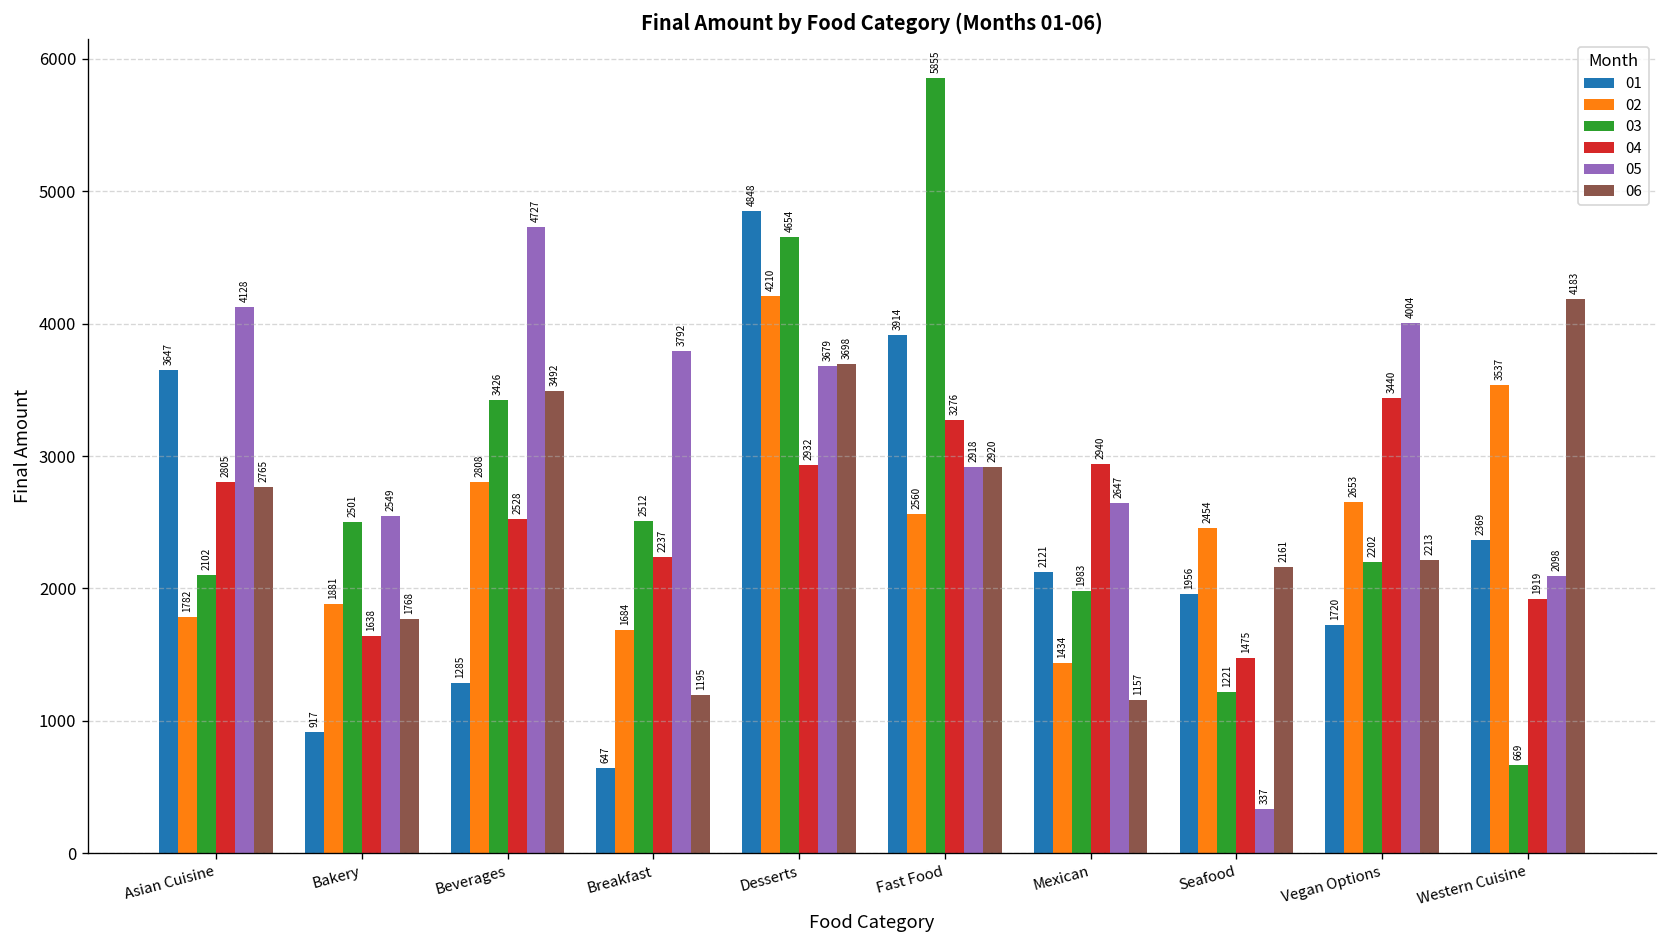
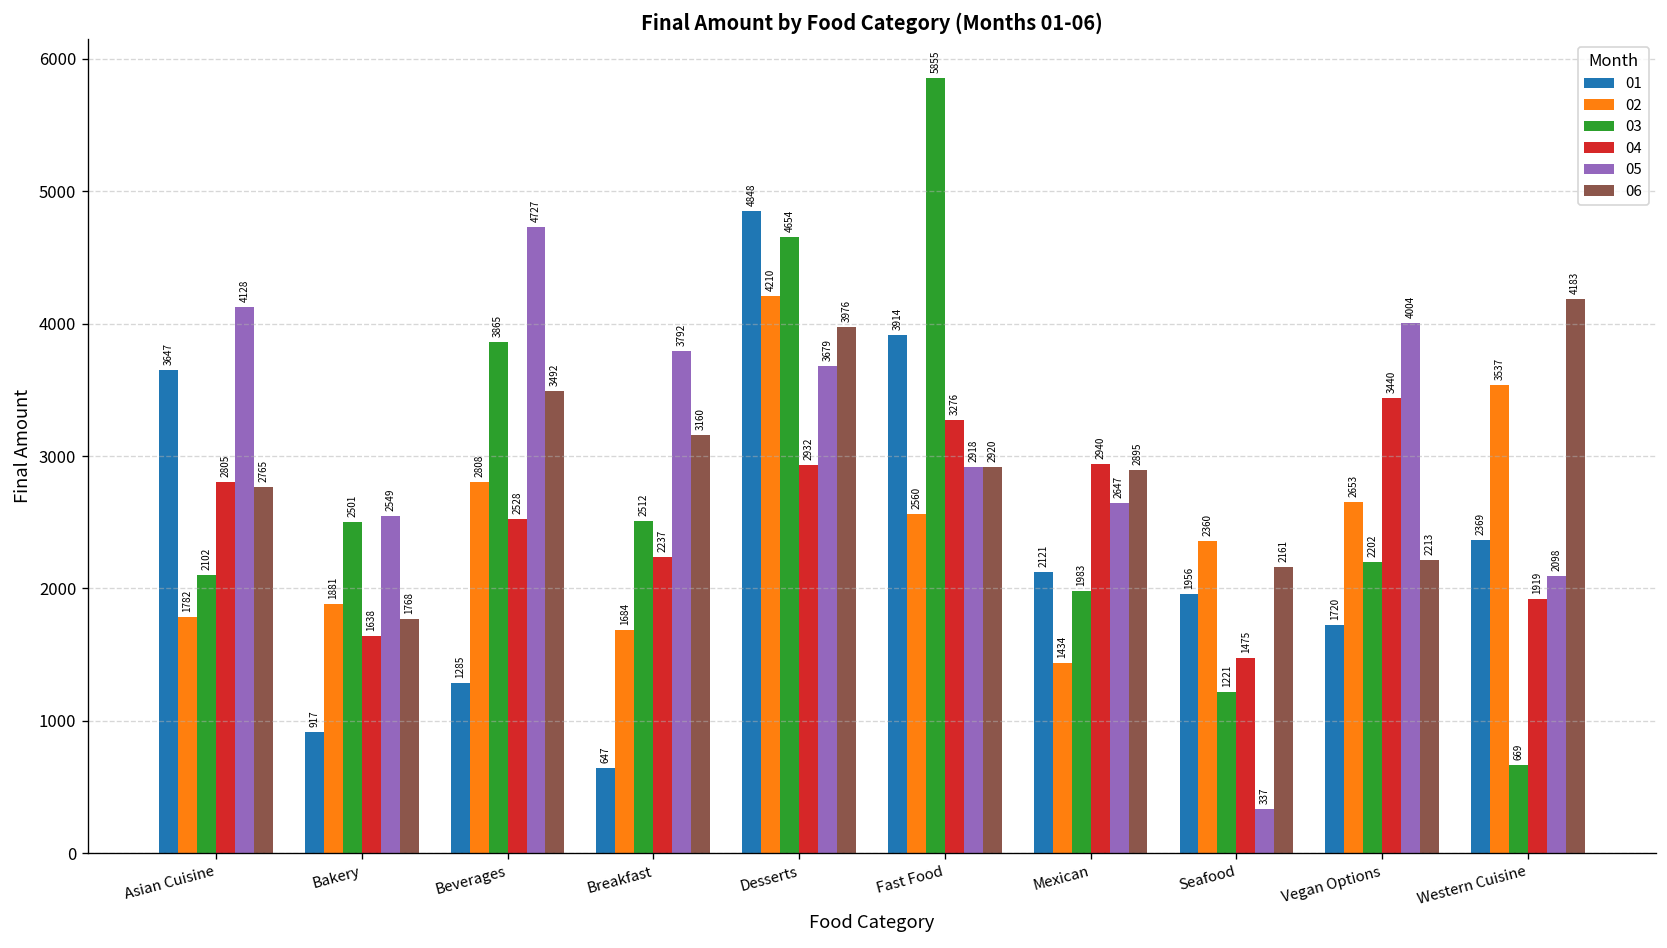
03, Beverages: 3426 -> 3865
06, Breakfast: 1195 -> 3160
06, Desserts: 3698 -> 3976
06, Mexican: 1157 -> 2895
02, Seafood: 2454 -> 2360
